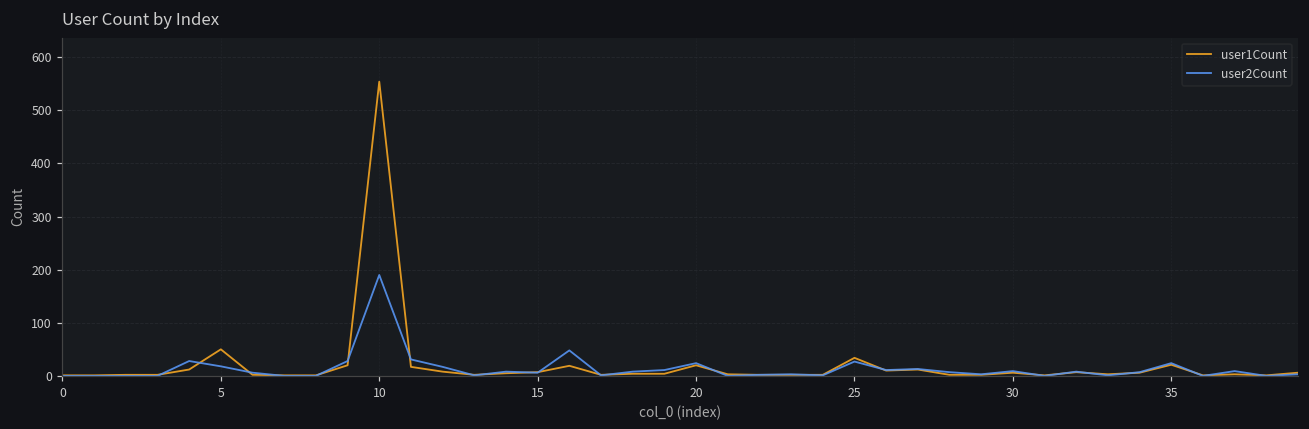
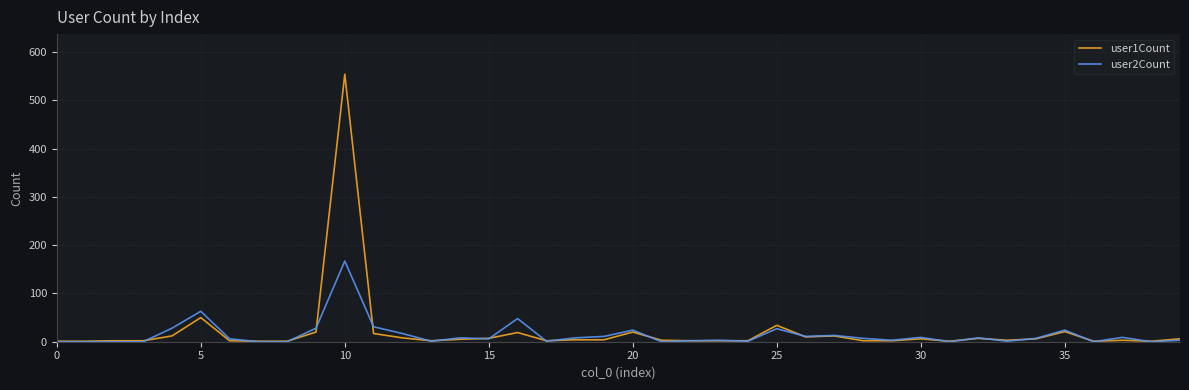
user2Count, 5: 20 -> 60
user2Count, 10: 190 -> 170
